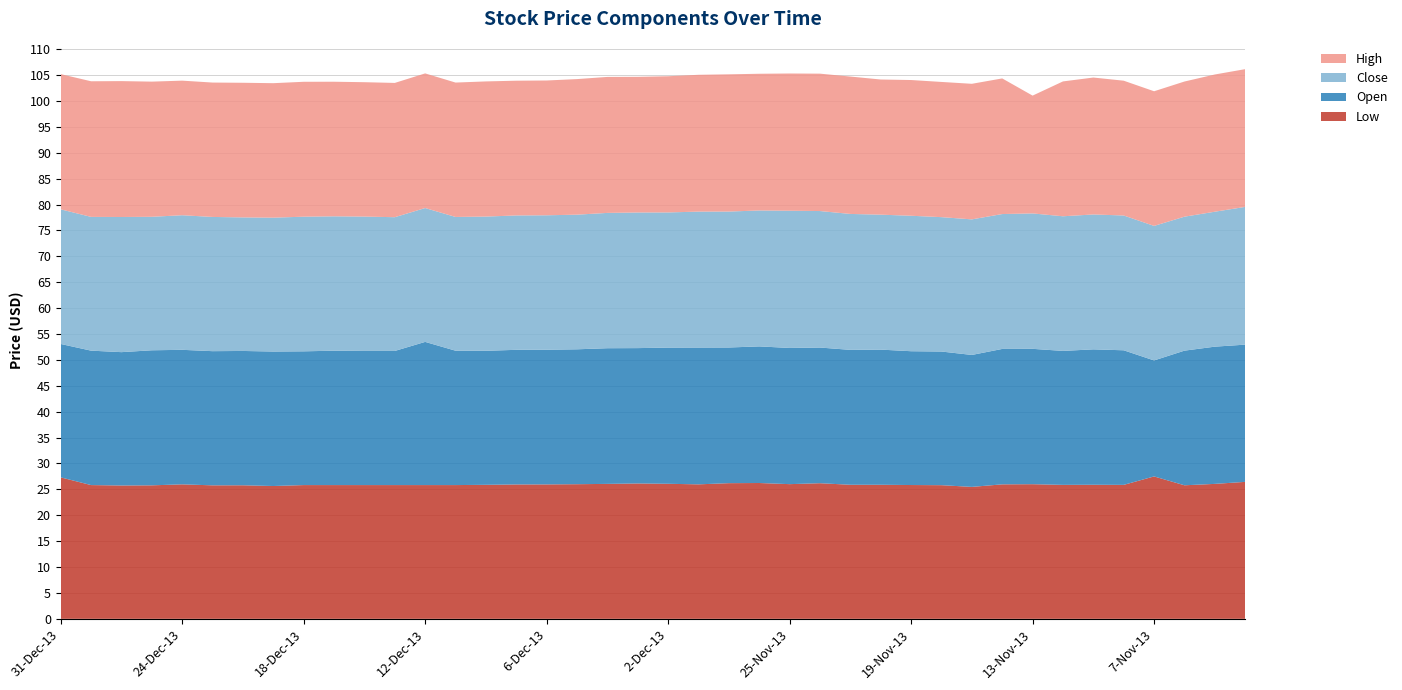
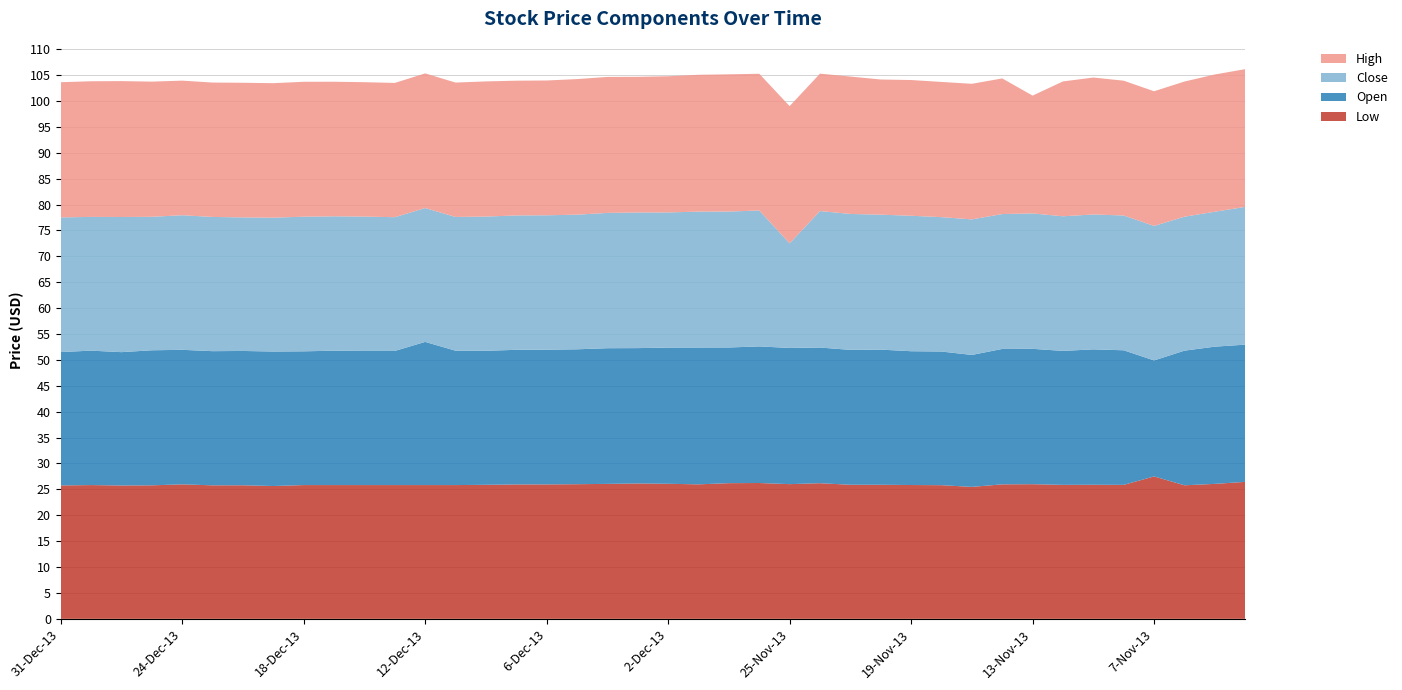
Low, 31-Dec-13: 27 -> 26
Close, 25-Nov-13: 27 -> 20
